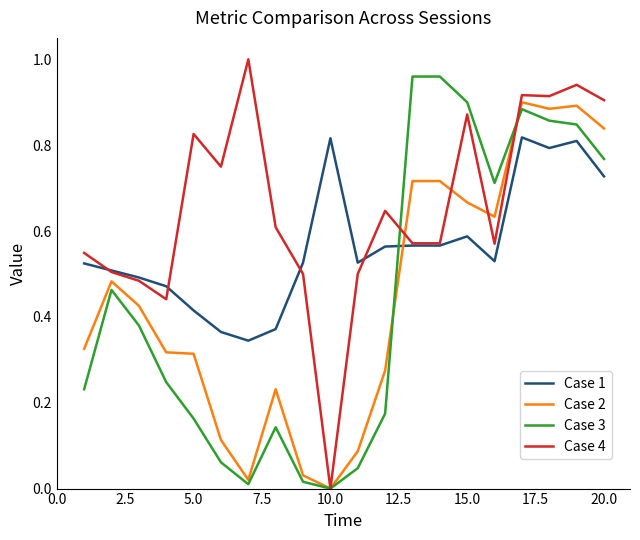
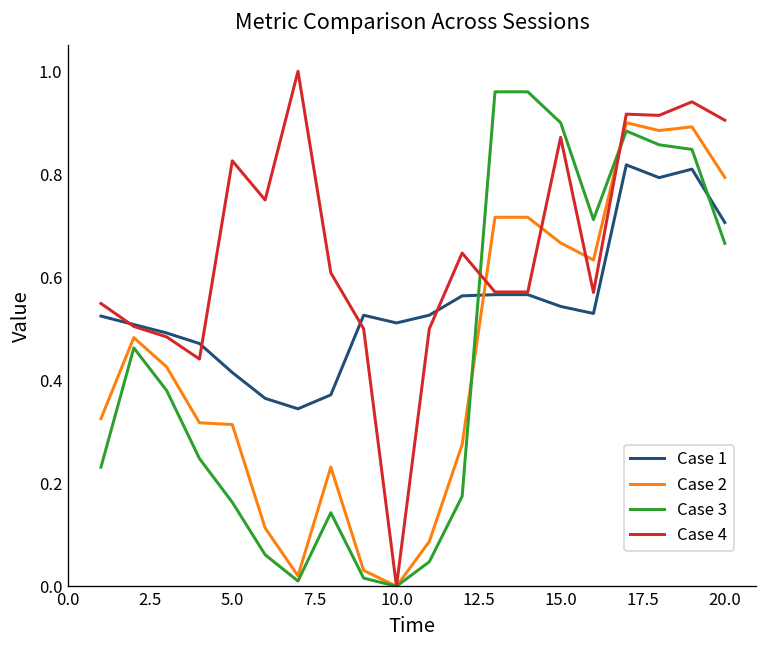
Case 1, 10.0: 0.82 -> 0.51
Case 1, 15.0: 0.59 -> 0.54
Case 1, 20.0: 0.73 -> 0.71
Case 2, 20.0: 0.84 -> 0.79
Case 3, 20.0: 0.77 -> 0.67
